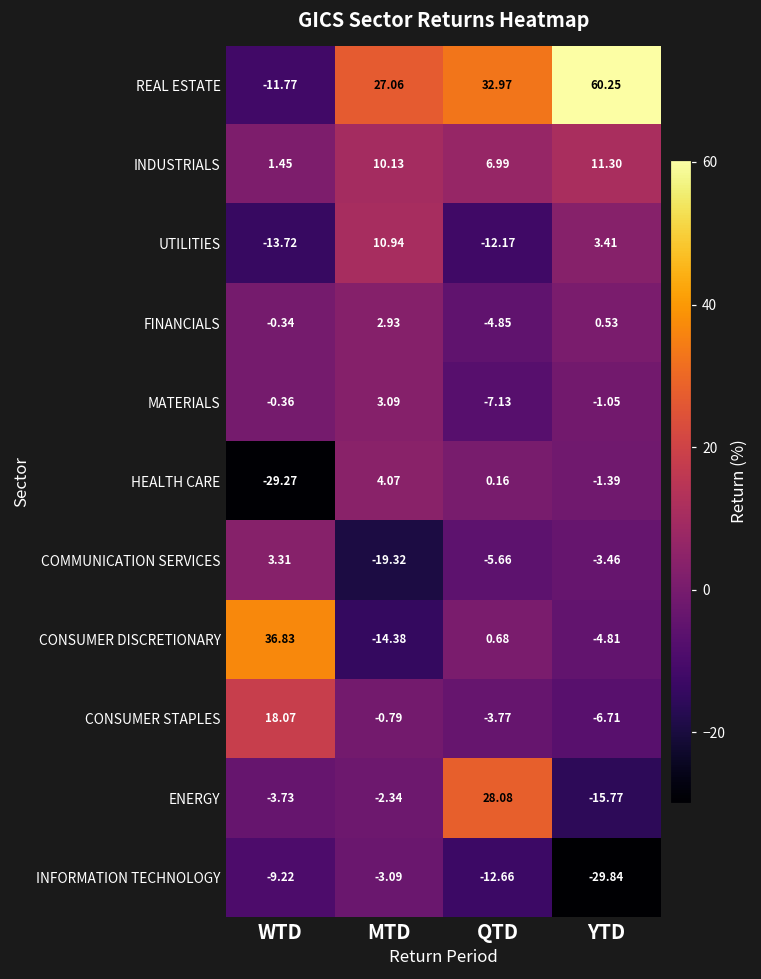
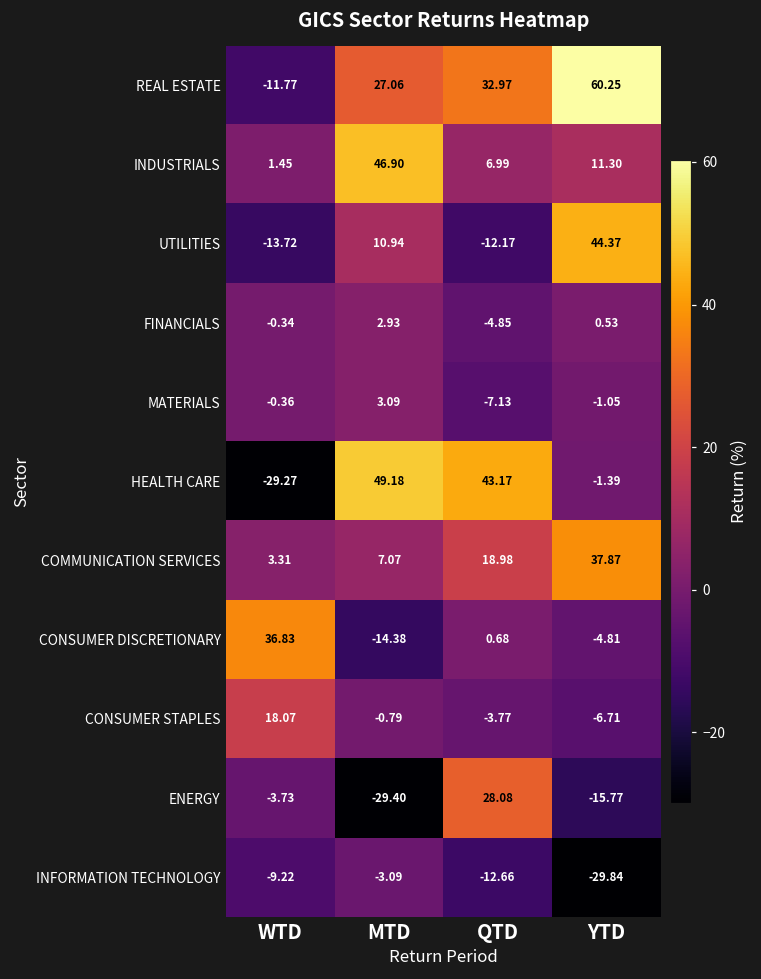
INDUSTRIALS, MTD: 10.13 -> 46.90
UTILITIES, YTD: 3.41 -> 44.37
HEALTH CARE, MTD: 4.07 -> 49.18
HEALTH CARE, QTD: 0.16 -> 43.17
COMMUNICATION SERVICES, MTD: -19.32 -> 7.07
COMMUNICATION SERVICES, QTD: -5.66 -> 18.98
COMMUNICATION SERVICES, YTD: -3.46 -> 37.87
ENERGY, MTD: -2.34 -> -29.40
